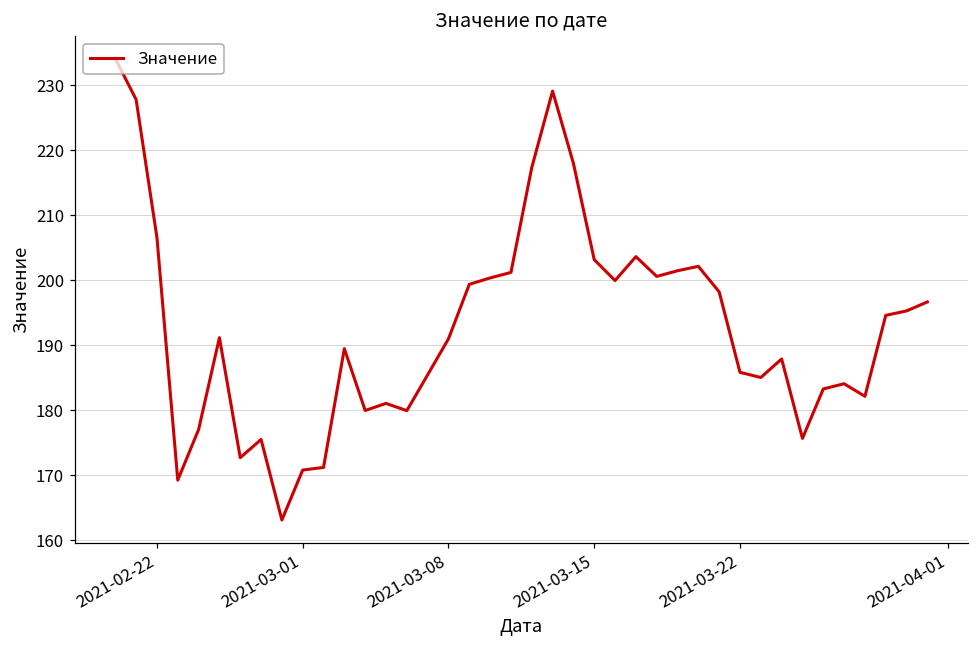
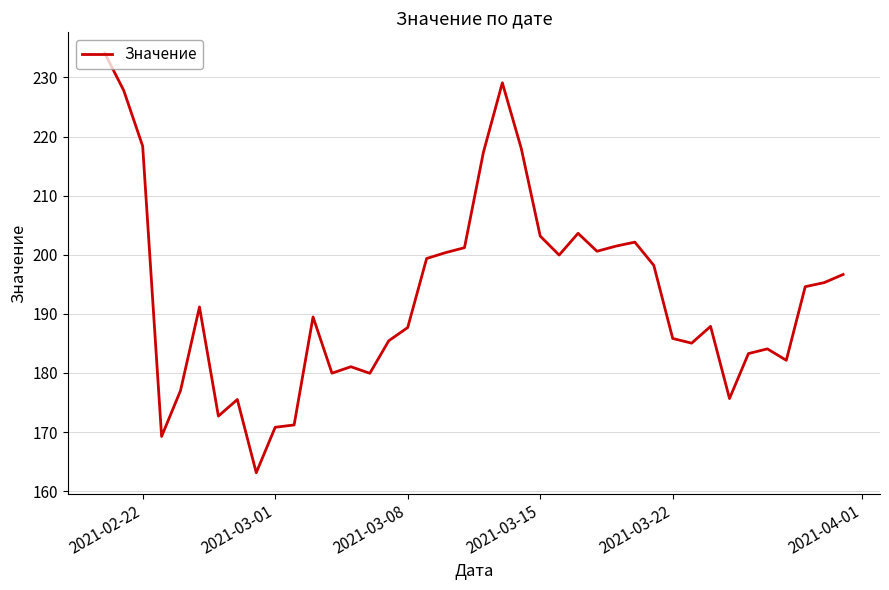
2021-02-22: 207 -> 218
2021-03-08: 191 -> 188
